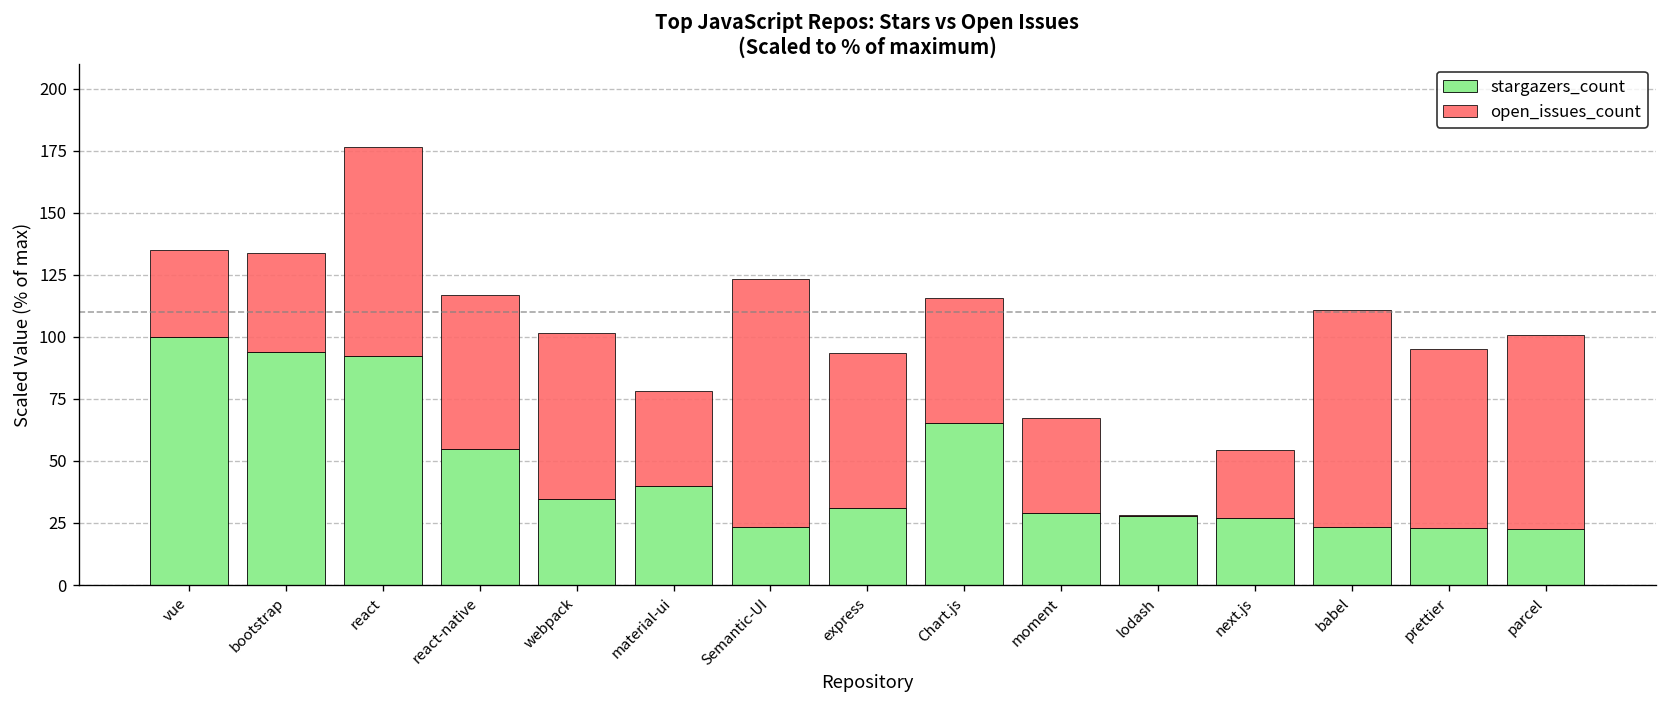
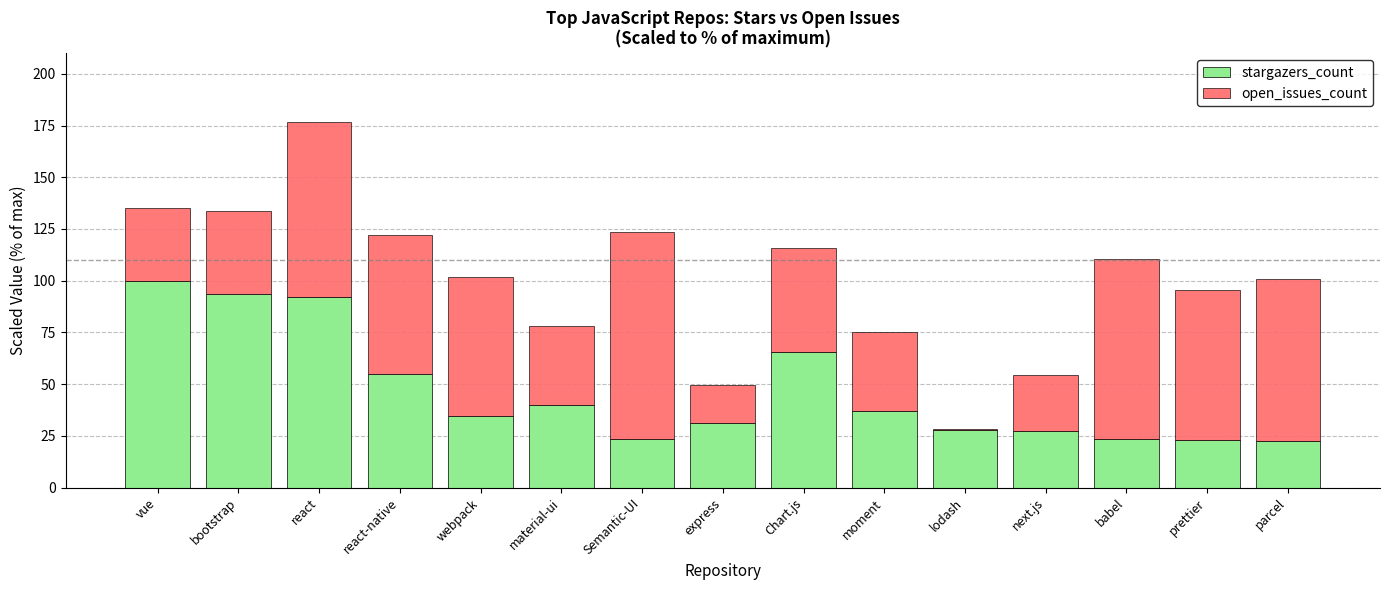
open_issues_count, react-native: 62 -> 67
open_issues_count, express: 62 -> 18
stargazers_count, moment: 29 -> 37
